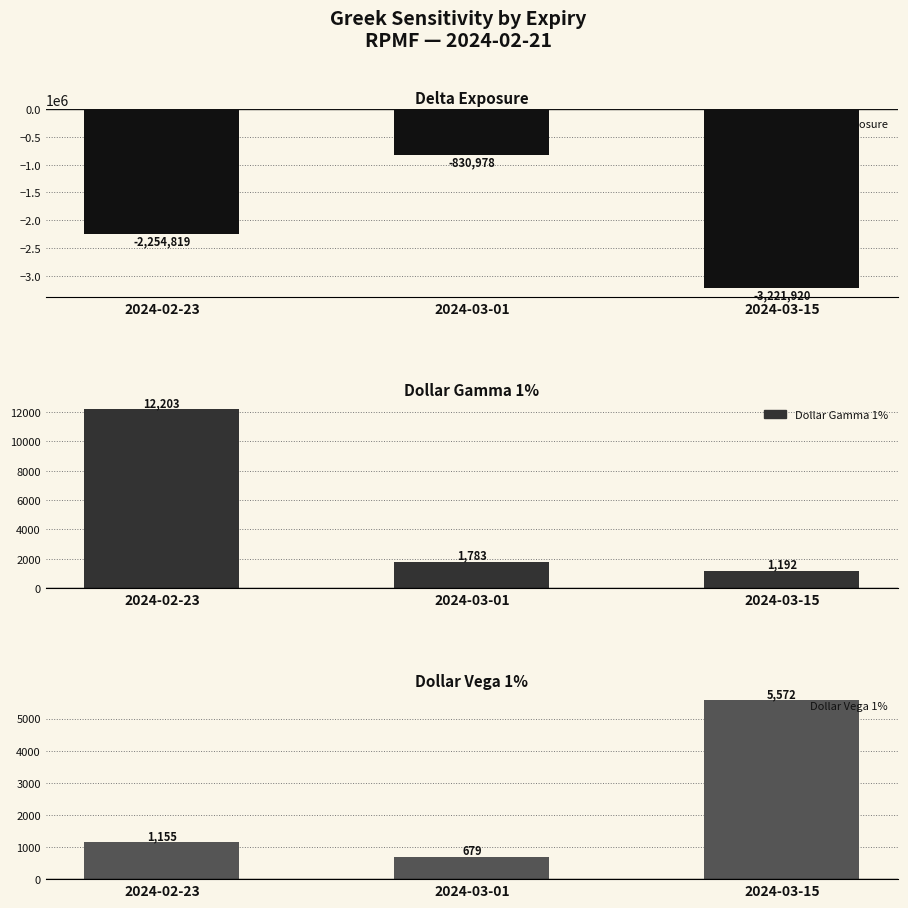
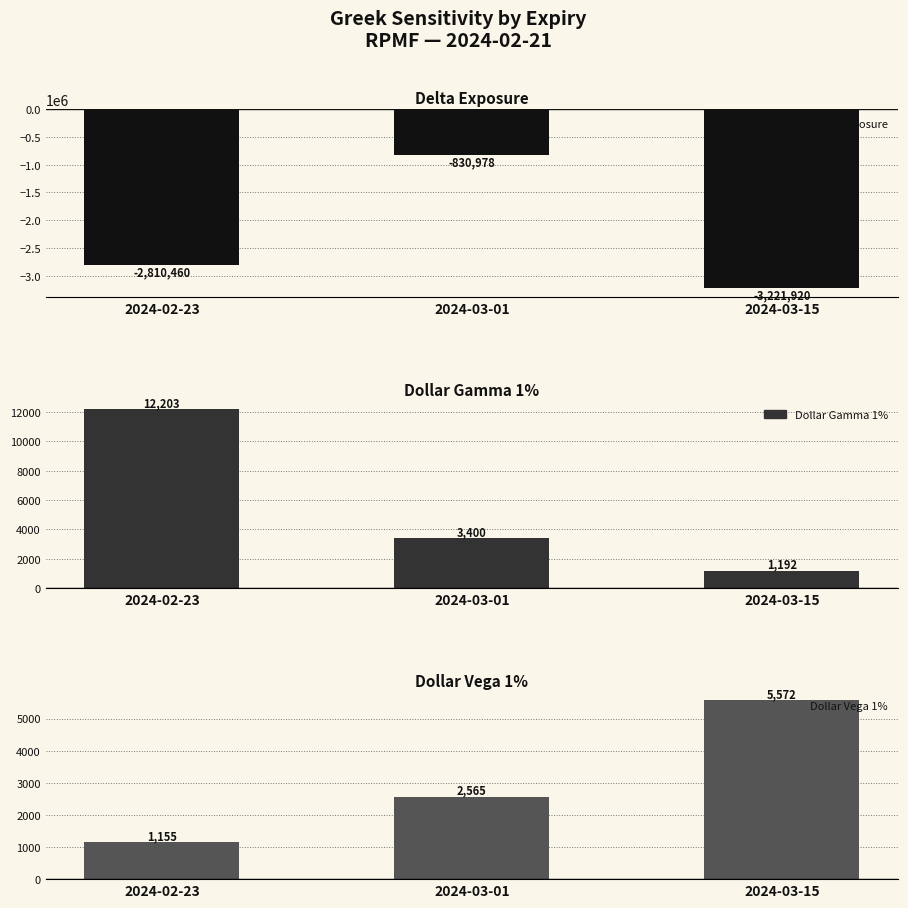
Delta Exposure, 2024-02-23: -2,254,819 -> -2,810,460
Dollar Gamma 1%, 2024-03-01: 1,783 -> 3,400
Dollar Vega 1%, 2024-03-01: 679 -> 2,565
